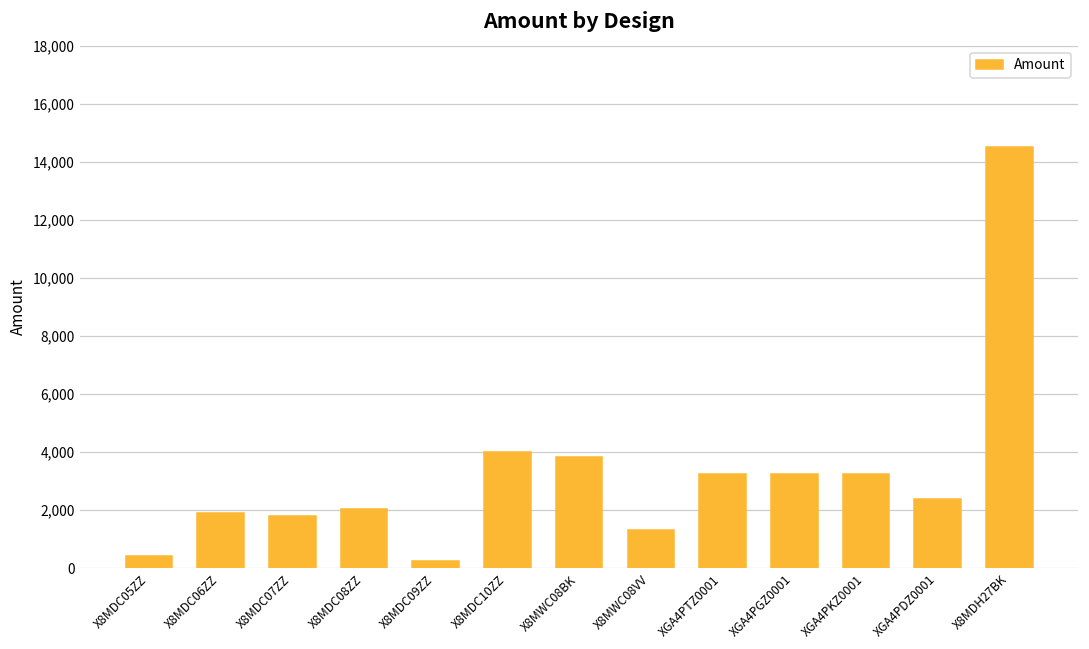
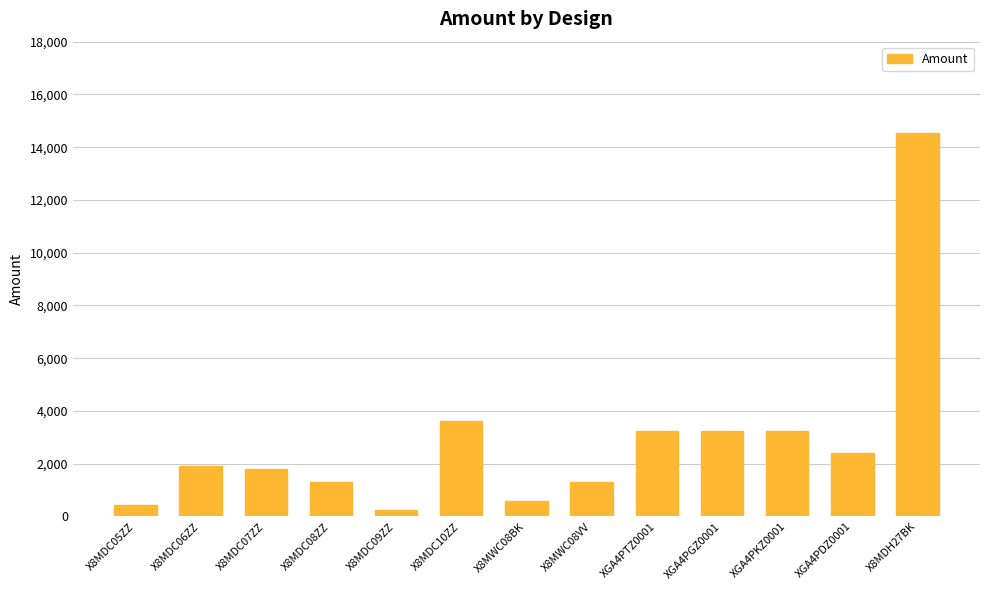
X8MDC08ZZ: 2,000 -> 1,300
X8MDC10ZZ: 4,000 -> 3,600
X8MWC08BK: 3,800 -> 600
